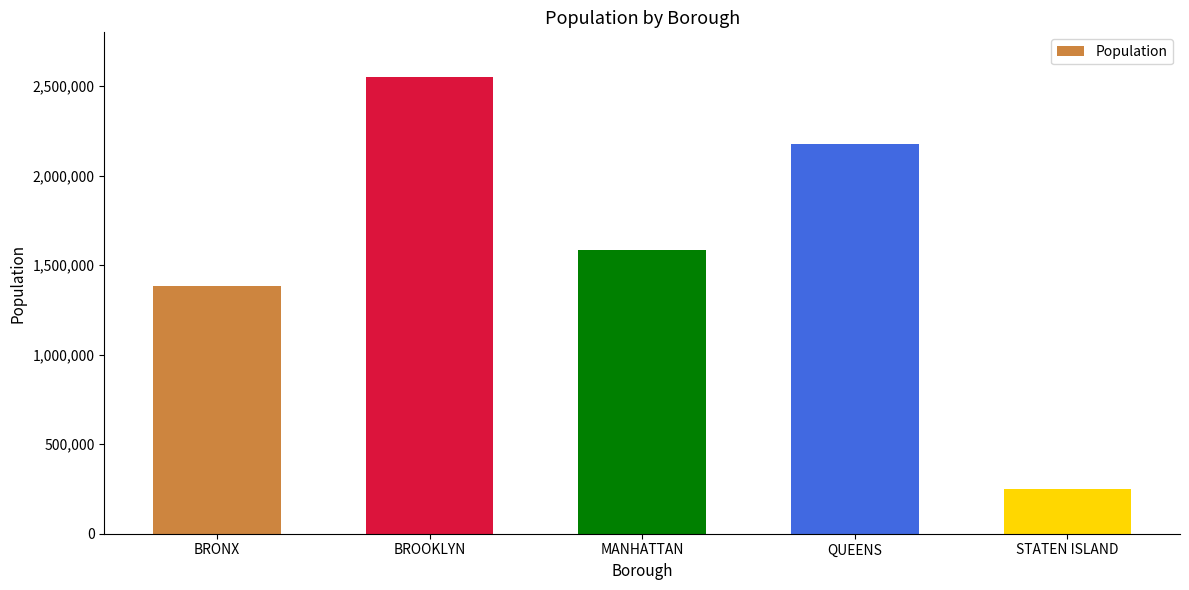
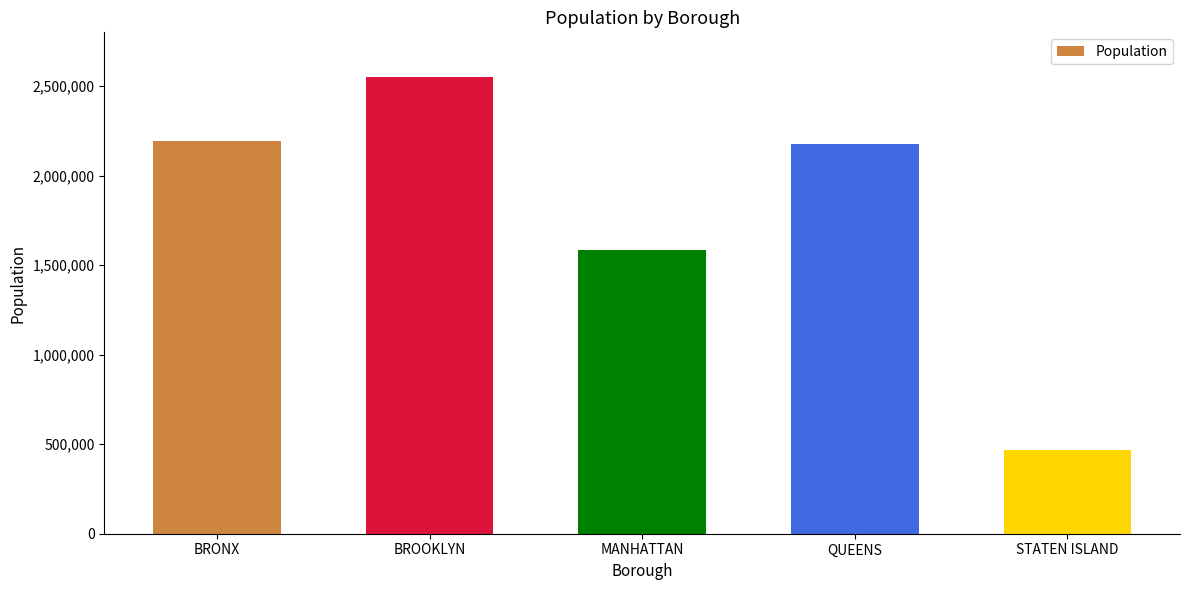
BRONX: 1,390,000 -> 2,200,000
STATEN ISLAND: 250,000 -> 470,000
